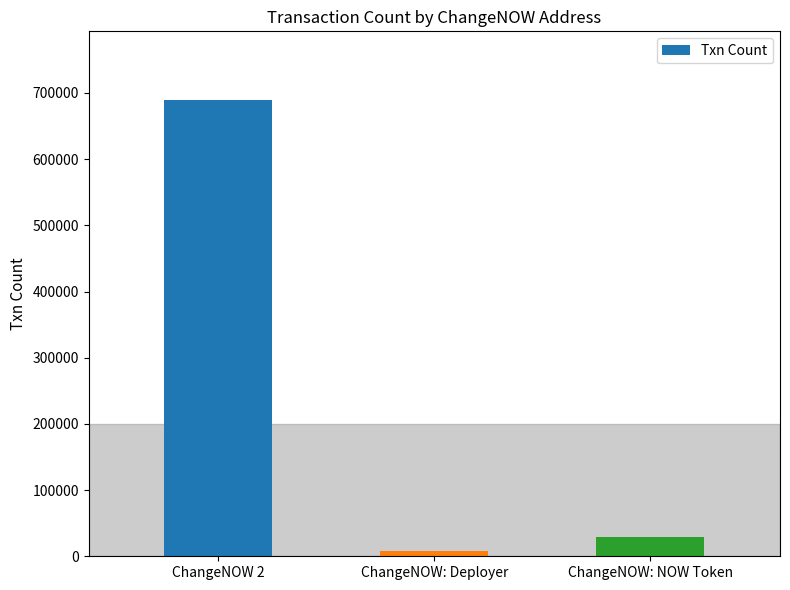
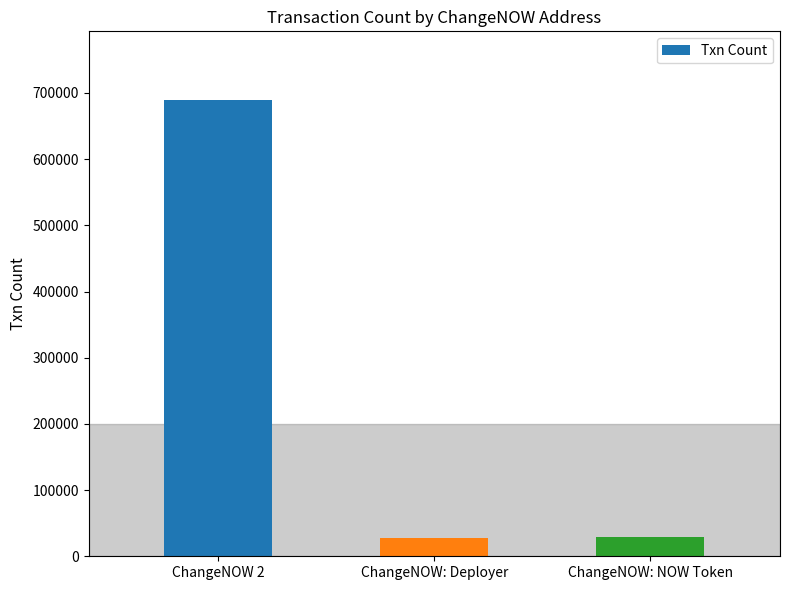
ChangeNOW: Deployer: 10000 -> 30000
